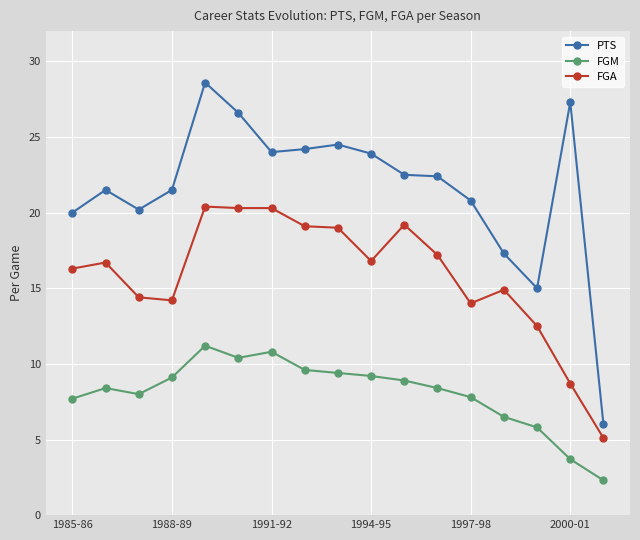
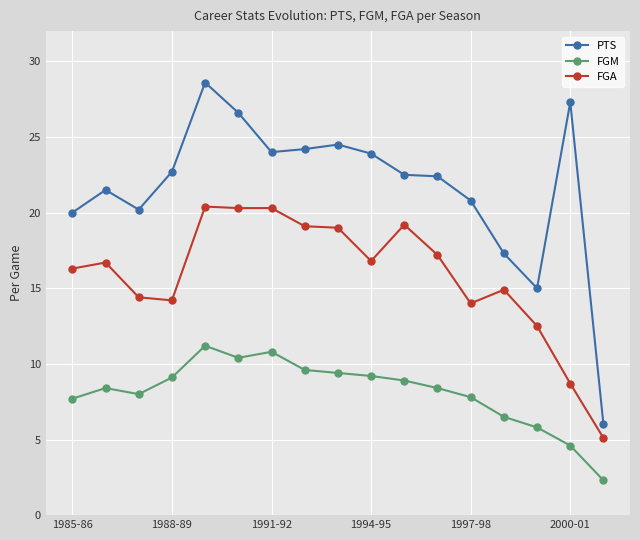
PTS, 1988-89: 21.5 -> 22.7
FGM, 2000-01: 3.7 -> 4.6
